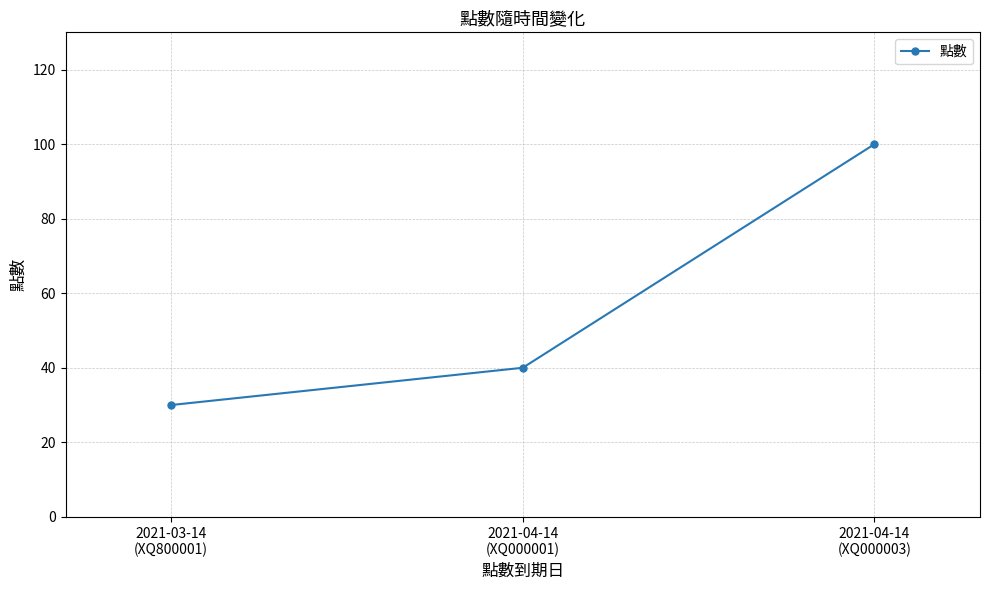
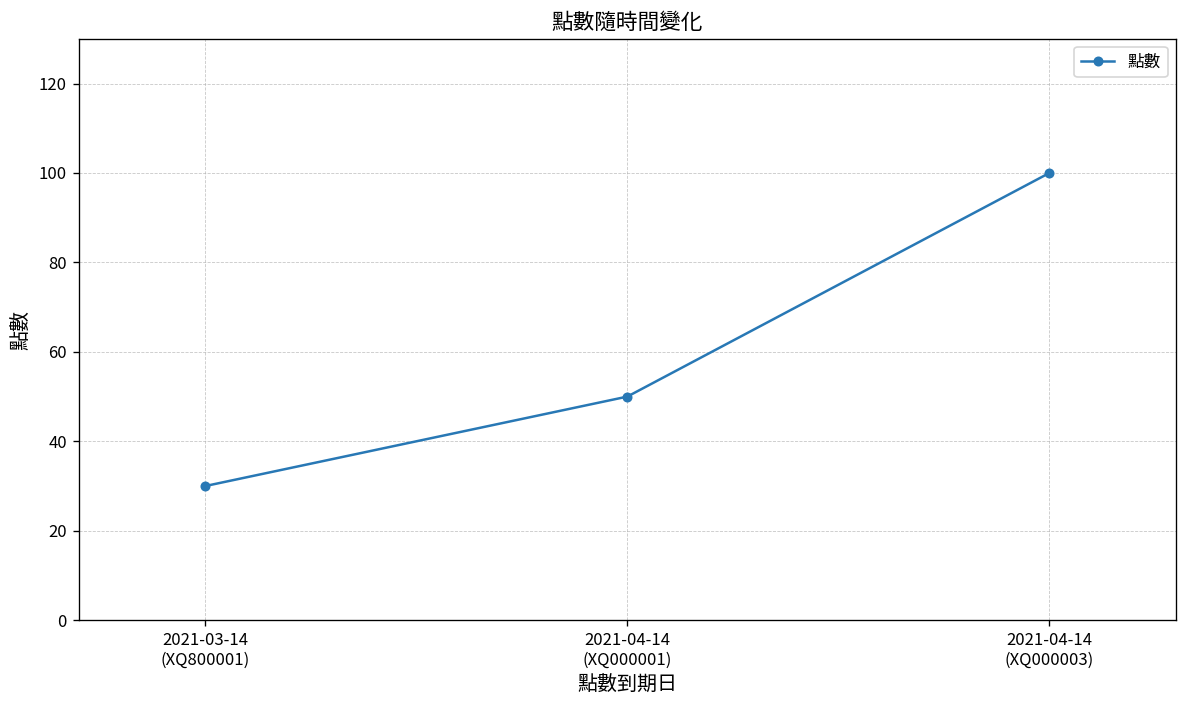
2021-04-14 (XQ000001): 40 -> 50
